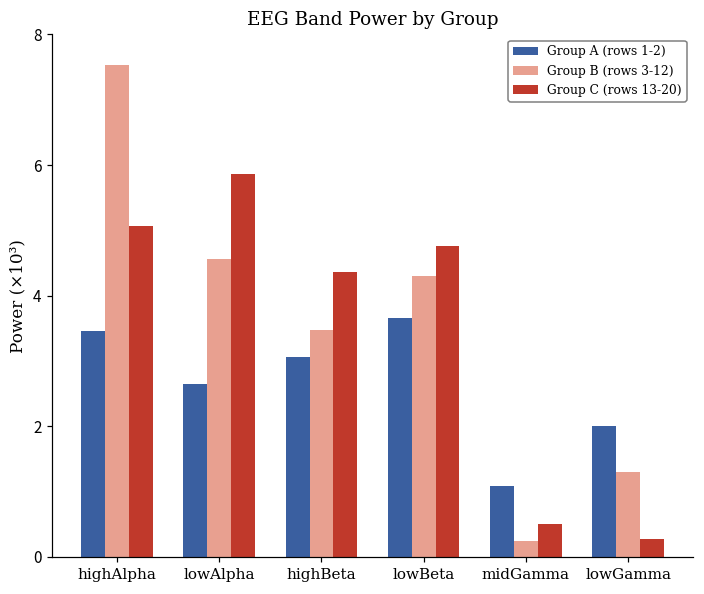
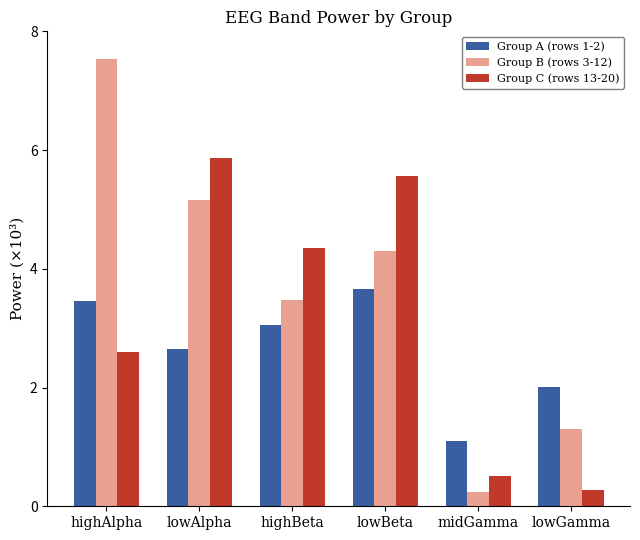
Group C (rows 13-20), highAlpha: 5.1 -> 2.6
Group B (rows 3-12), lowAlpha: 4.6 -> 5.2
Group C (rows 13-20), lowBeta: 4.8 -> 5.6
